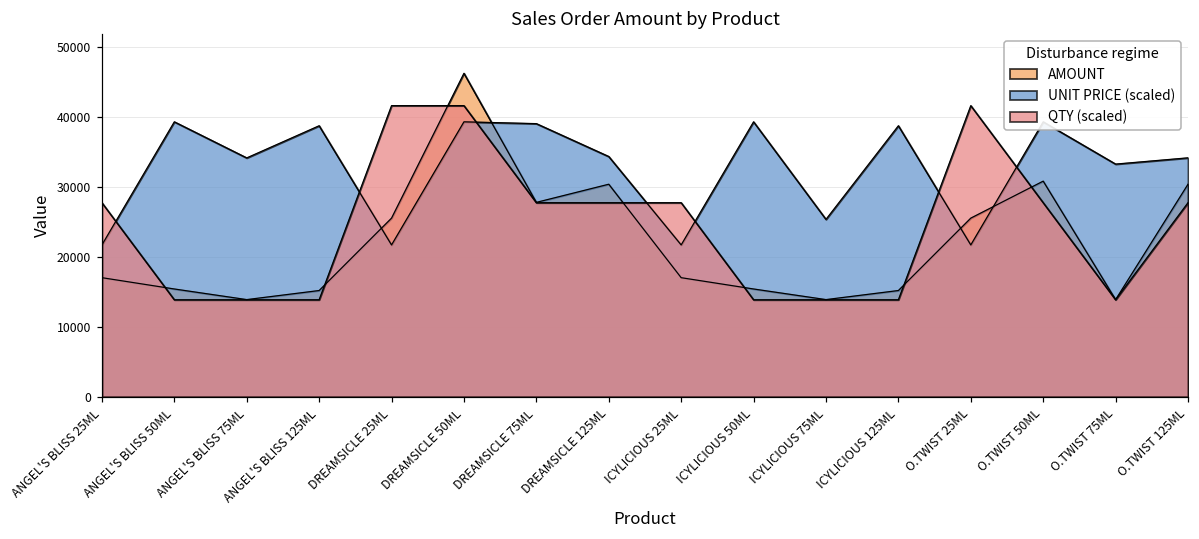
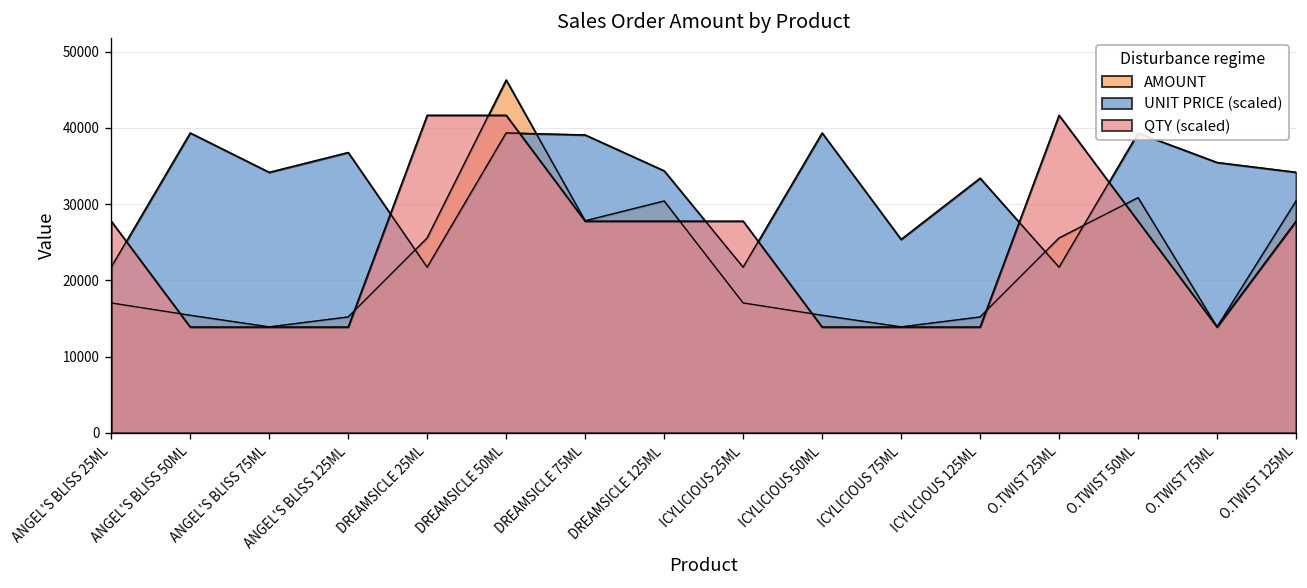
UNIT PRICE (scaled), ANGEL'S BLISS 125ML: 39000 -> 37000
UNIT PRICE (scaled), ICYLICIOUS 125ML: 39000 -> 33000
UNIT PRICE (scaled), O.TWIST 75ML: 33000 -> 35000
